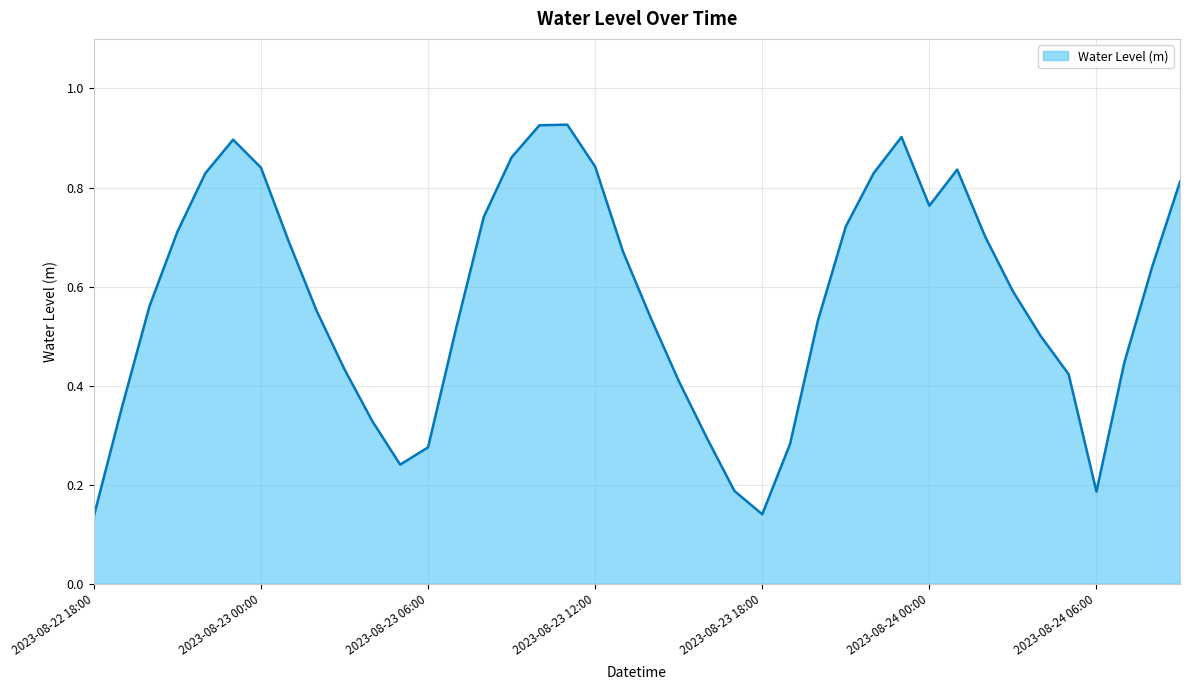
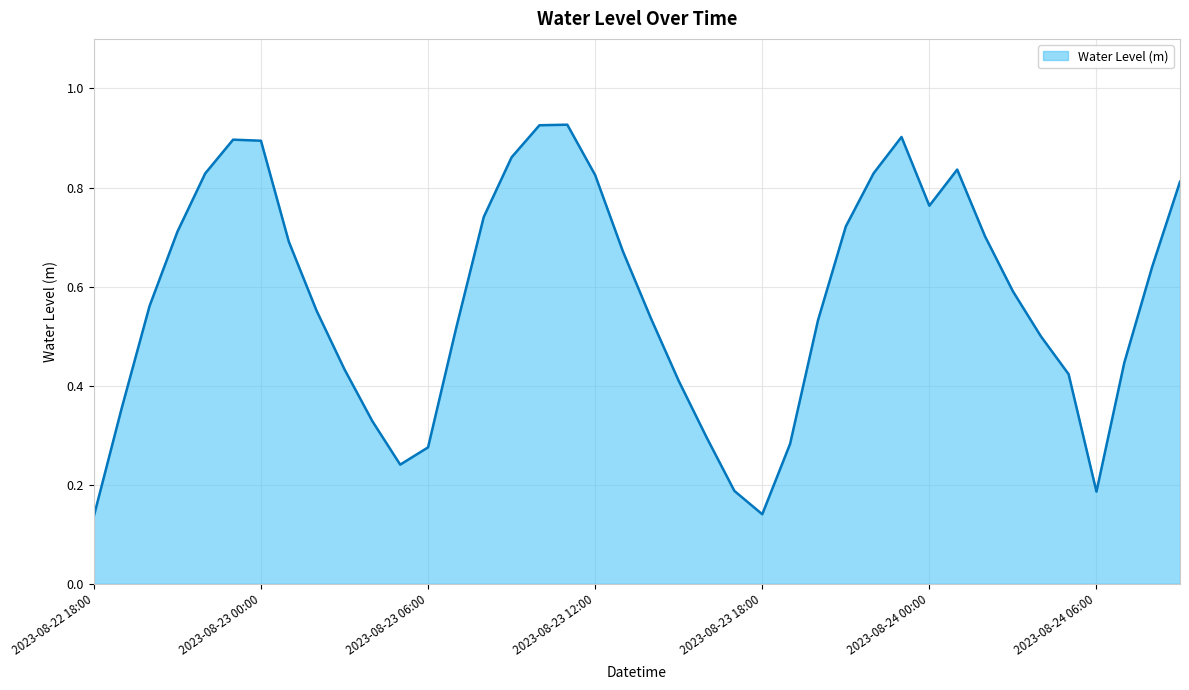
2023-08-23 00:00: 0.84 -> 0.89
2023-08-23 12:00: 0.84 -> 0.83
